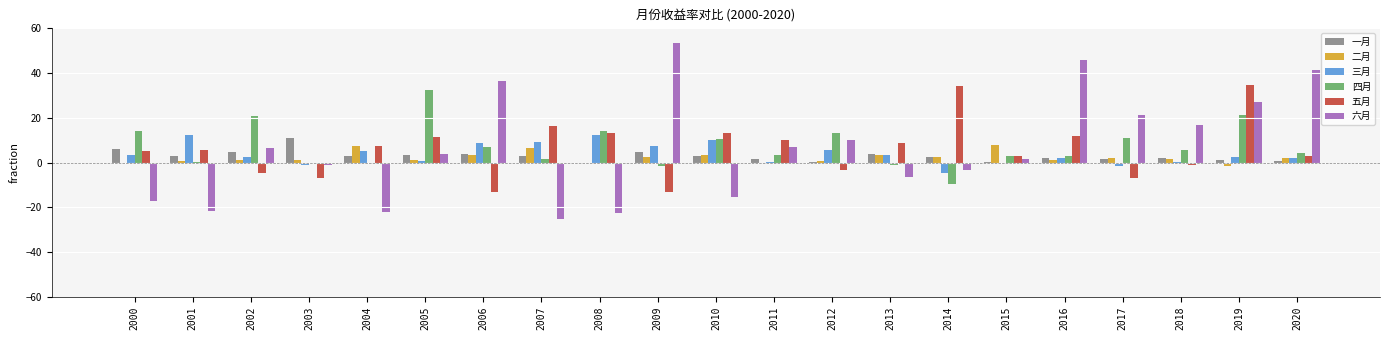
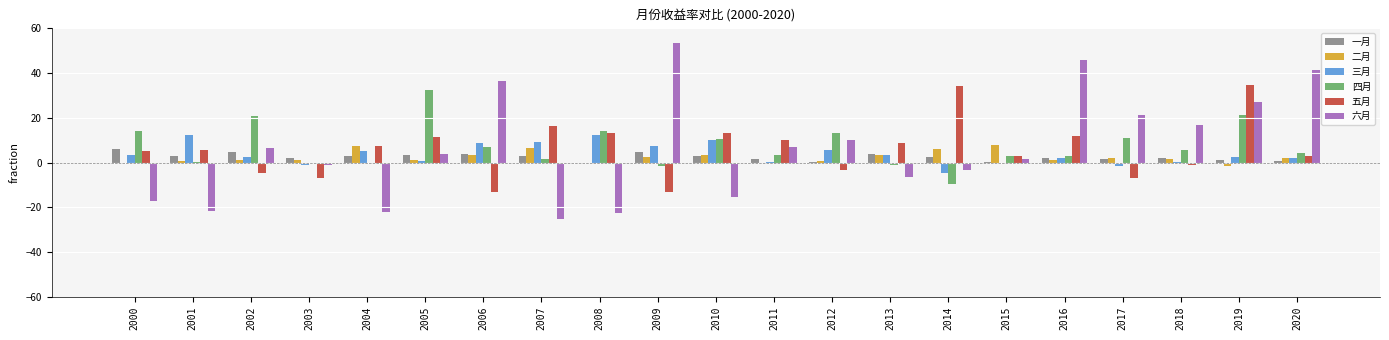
一月, 2003: 11 -> 2
二月, 2014: 2 -> 6
